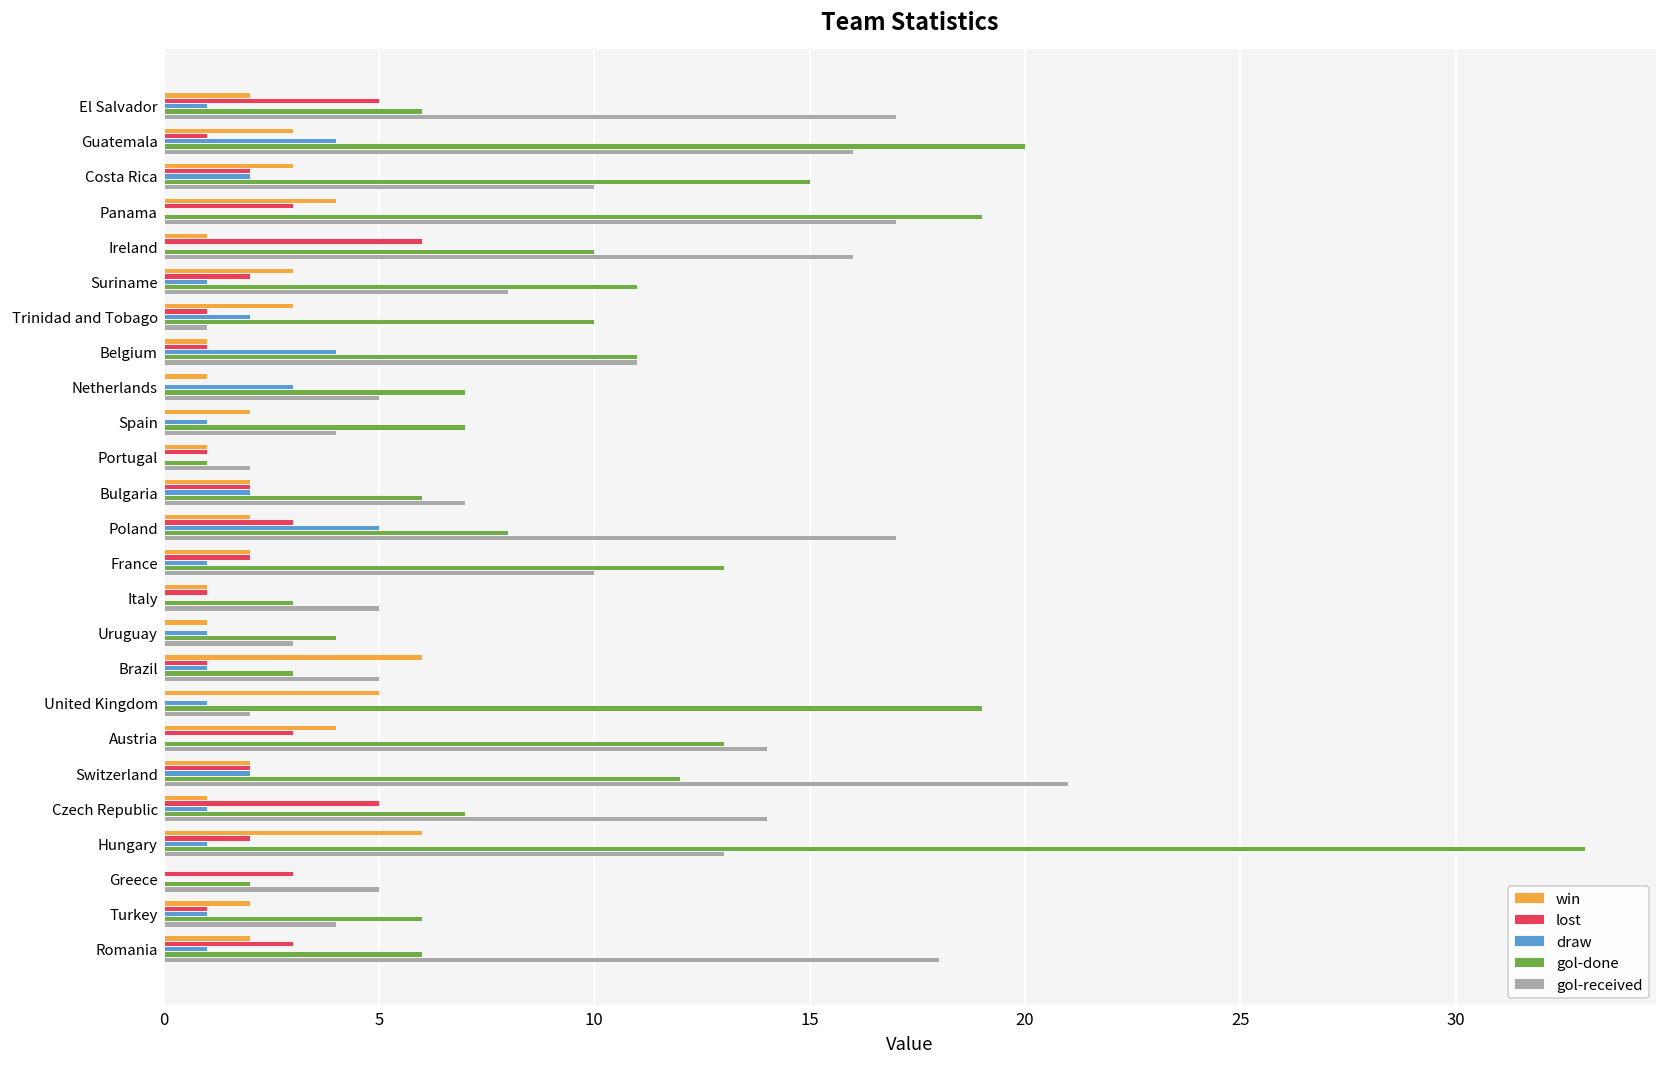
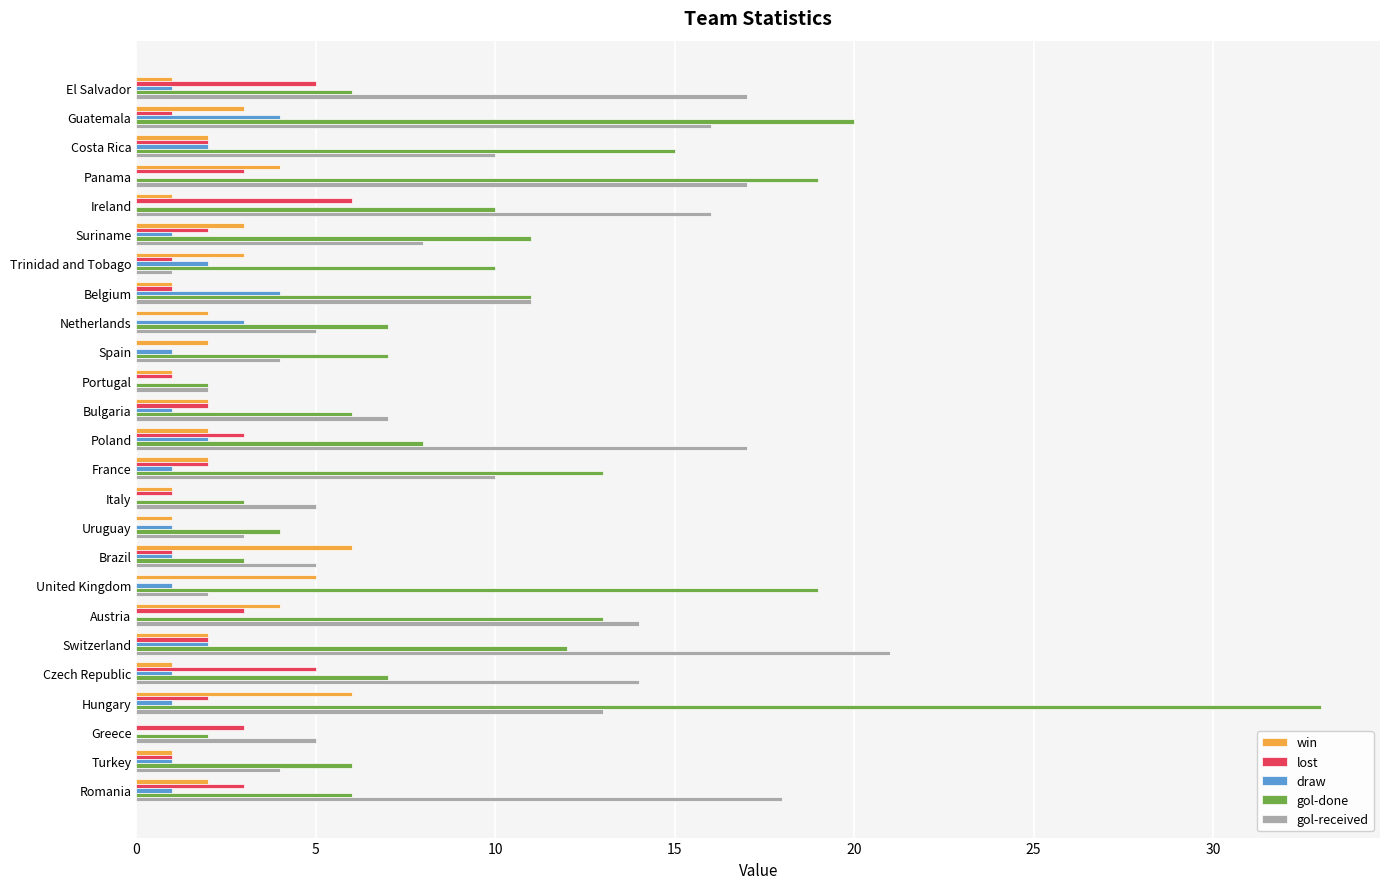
win, El Salvador: 2 -> 1
win, Costa Rica: 3 -> 2
win, Netherlands: 1 -> 2
gol-done, Portugal: 1 -> 2
draw, Bulgaria: 2 -> 1
draw, Poland: 5 -> 2
win, Turkey: 2 -> 1
